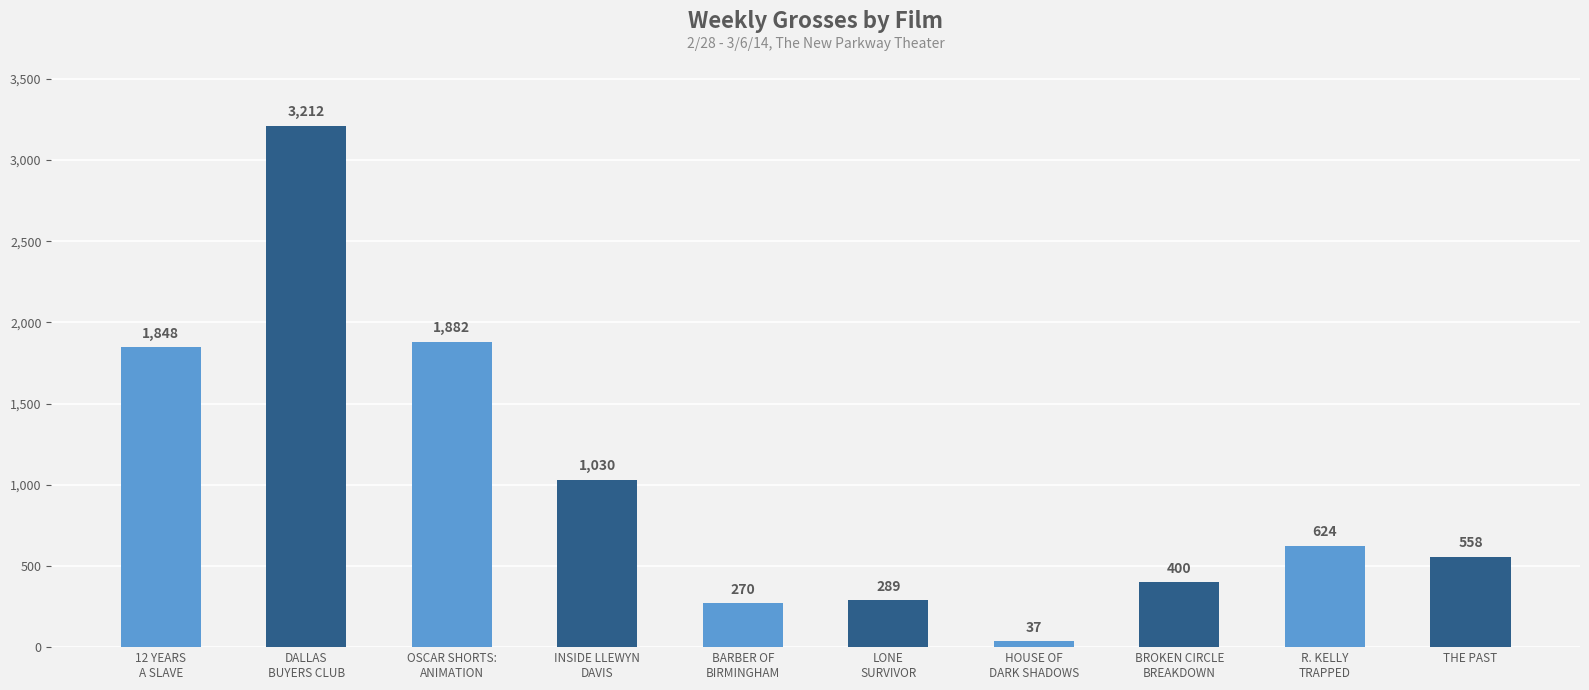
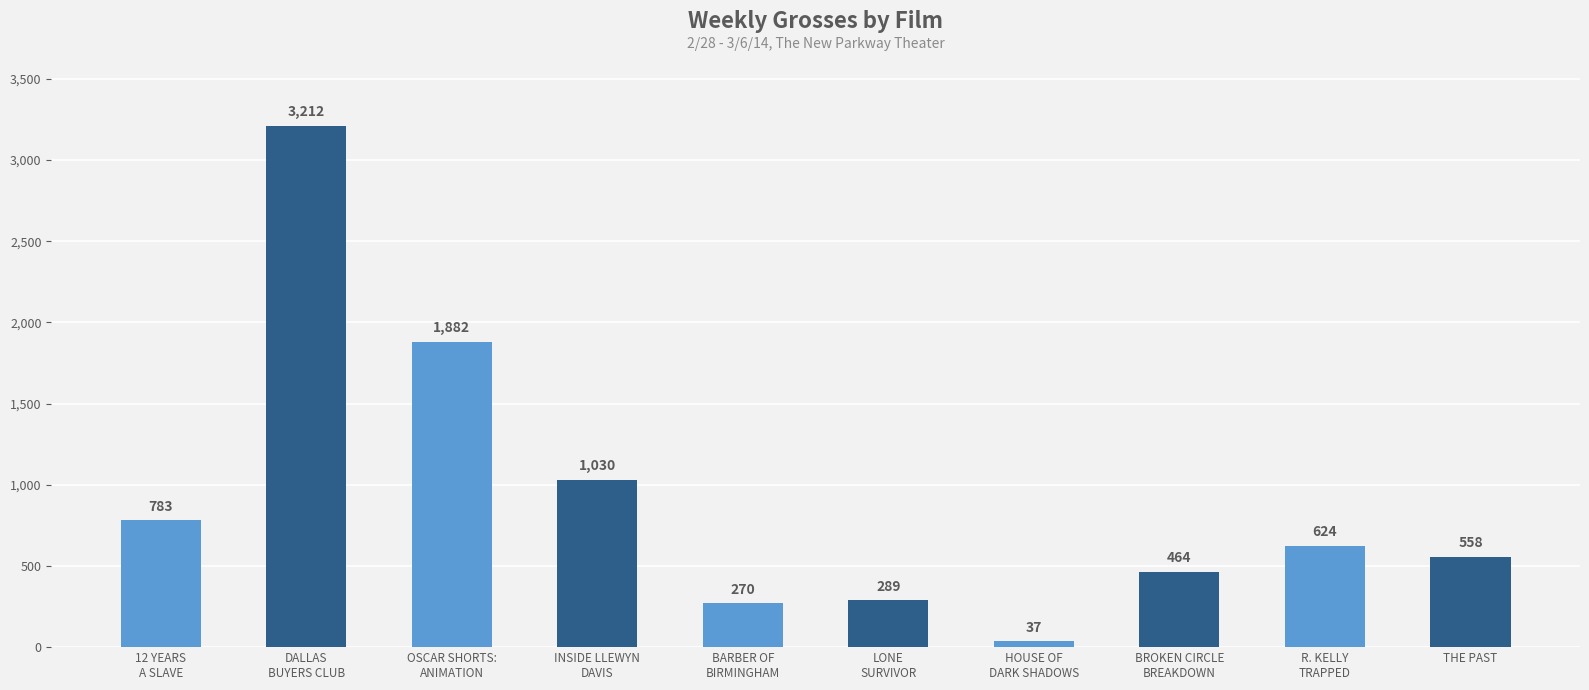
12 YEARS A SLAVE: 1,848 -> 783
BROKEN CIRCLE BREAKDOWN: 400 -> 464
